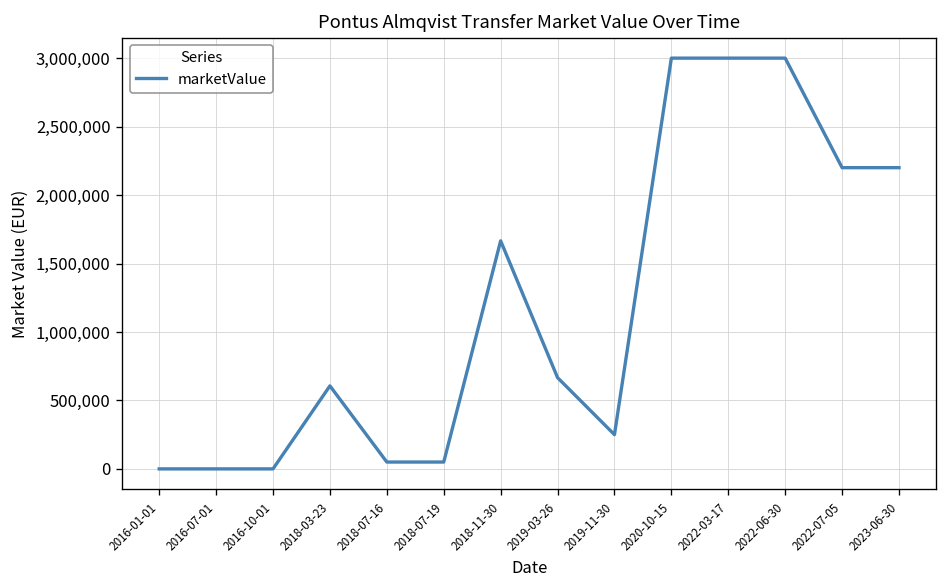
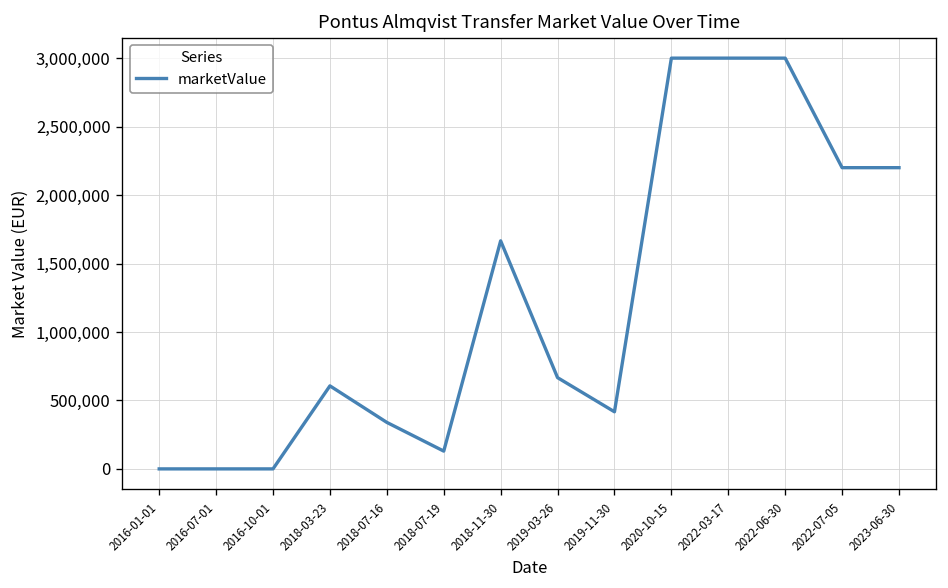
2018-07-16: 50,000 -> 340,000
2018-07-19: 50,000 -> 130,000
2019-11-30: 250,000 -> 420,000
